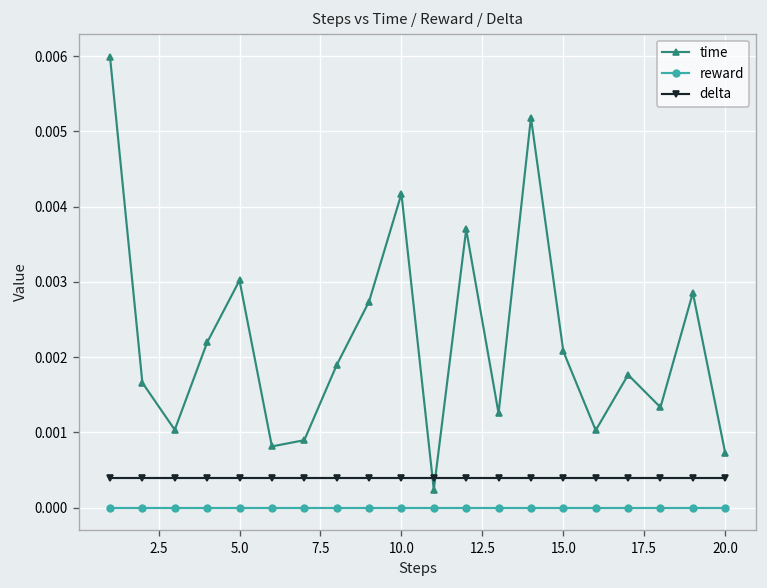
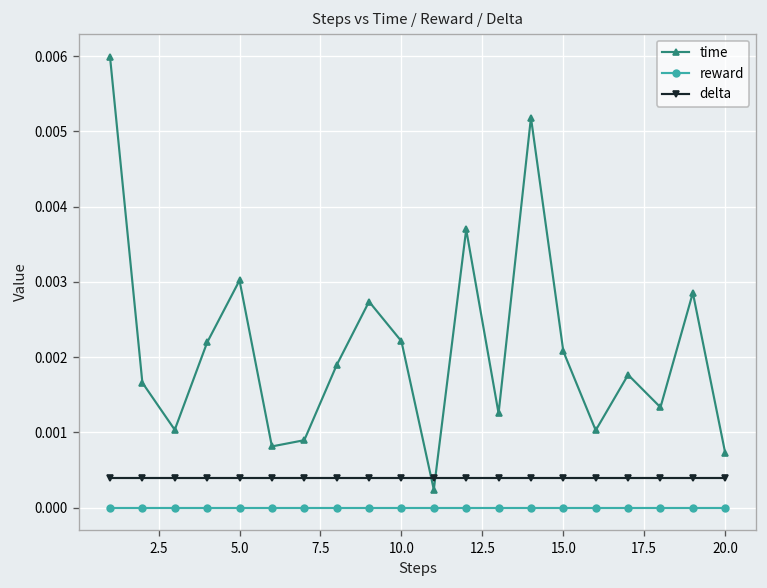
time, 10.0: 0.0042 -> 0.0022
